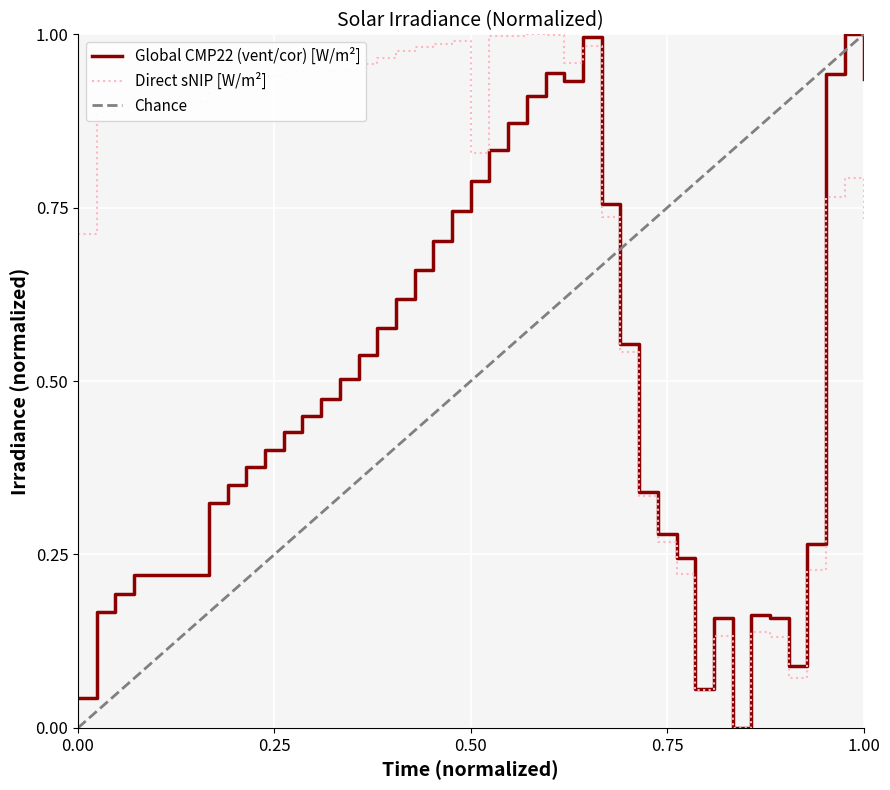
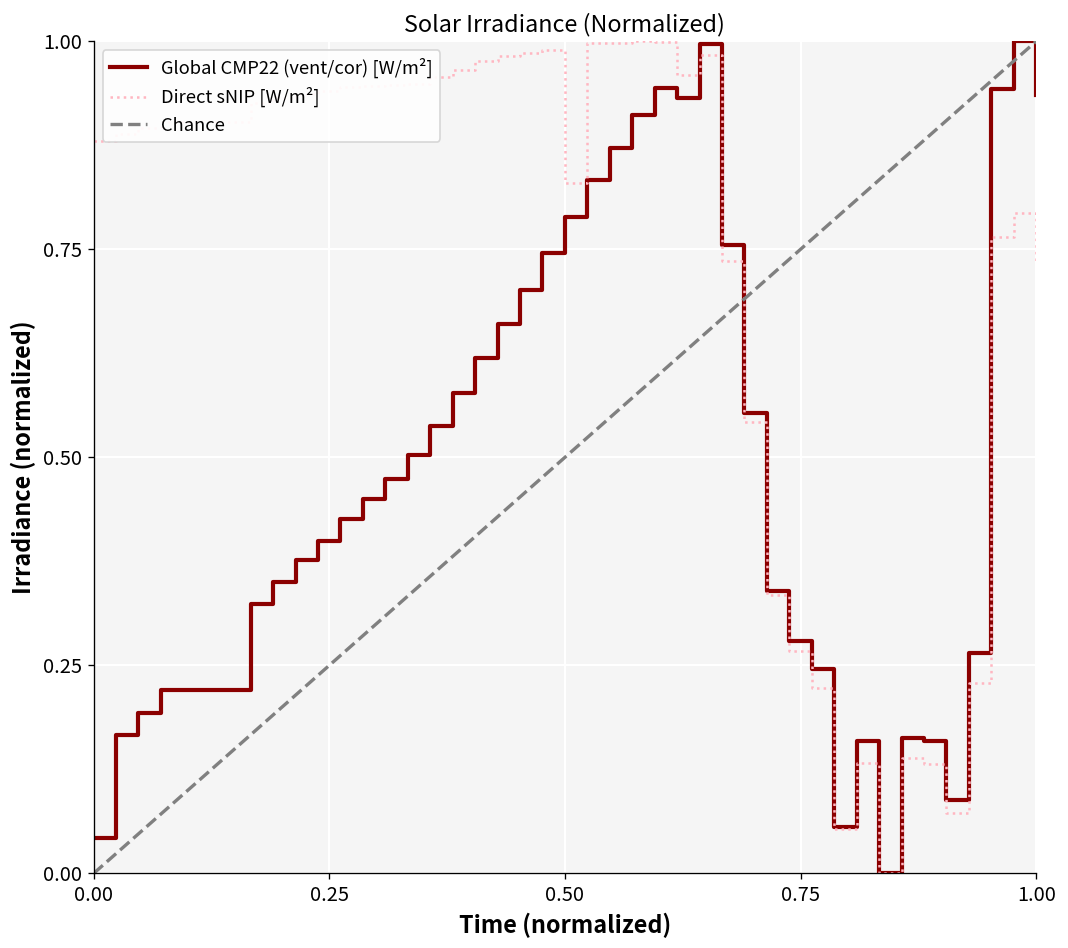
Direct sNIP [W/m²], 0.00: 0.71 -> 0.88
